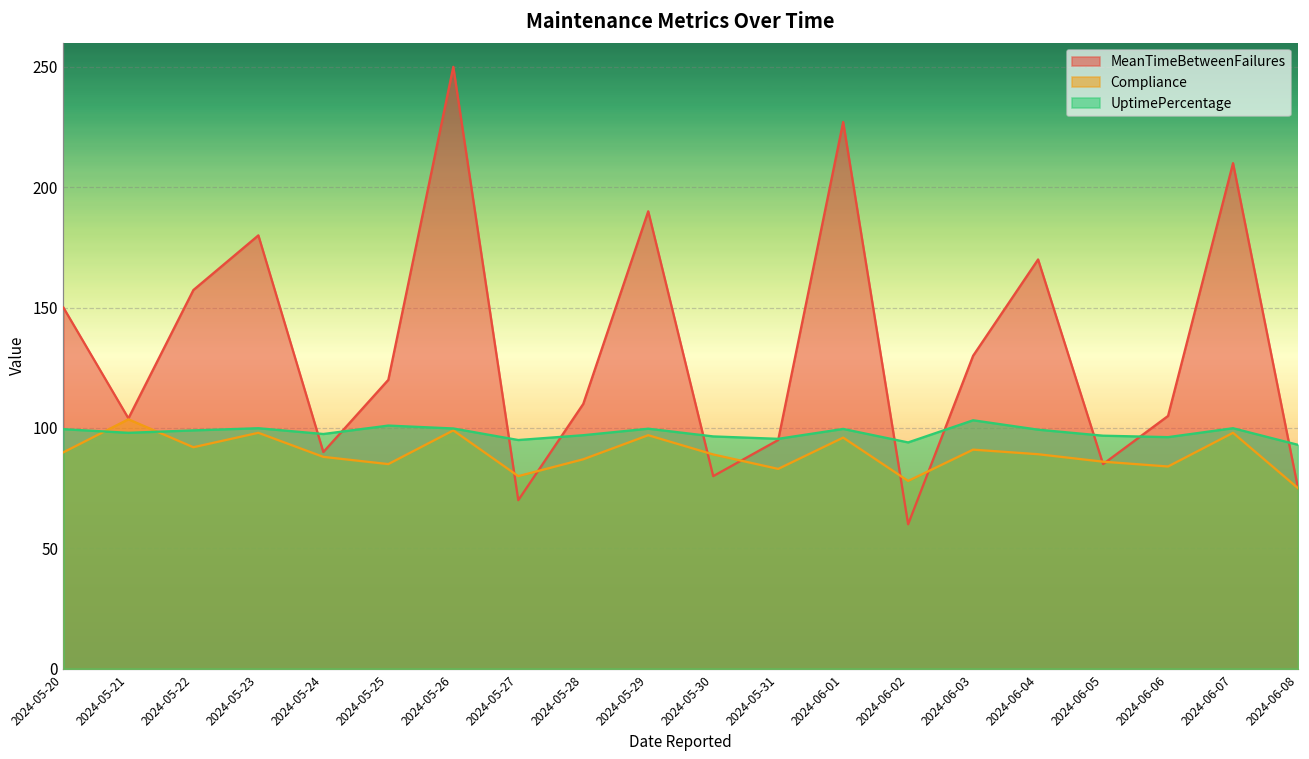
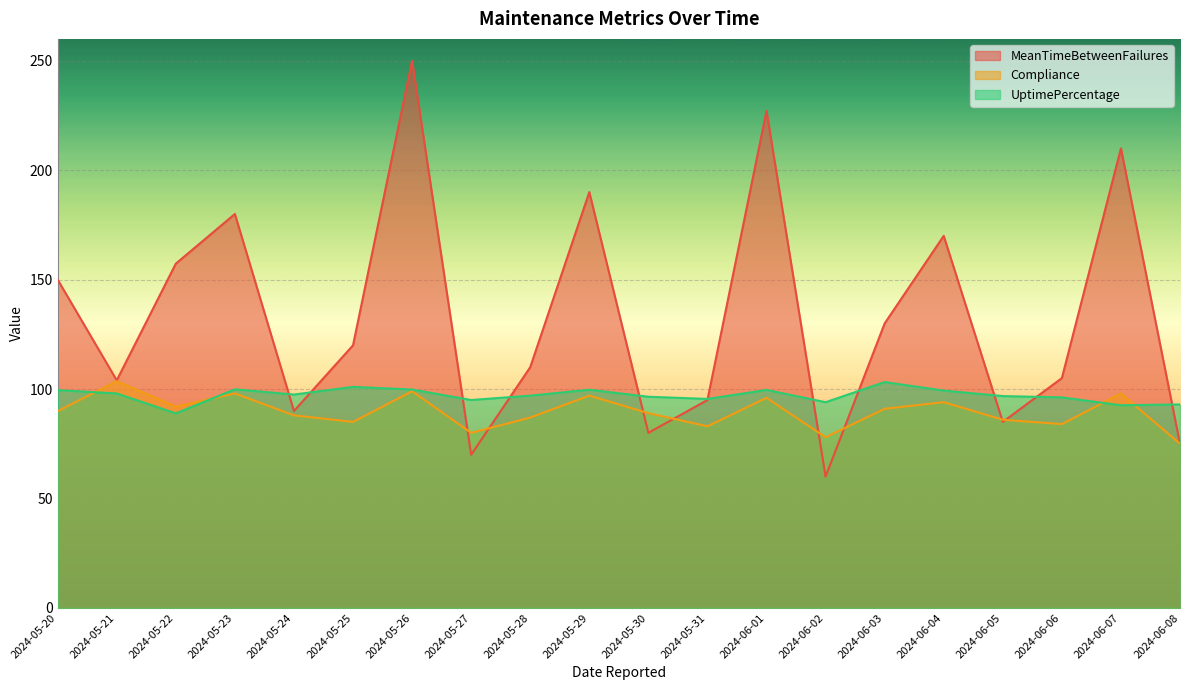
UptimePercentage, 2024-05-22: 99 -> 89
Compliance, 2024-06-04: 89 -> 94
UptimePercentage, 2024-06-07: 100 -> 93
